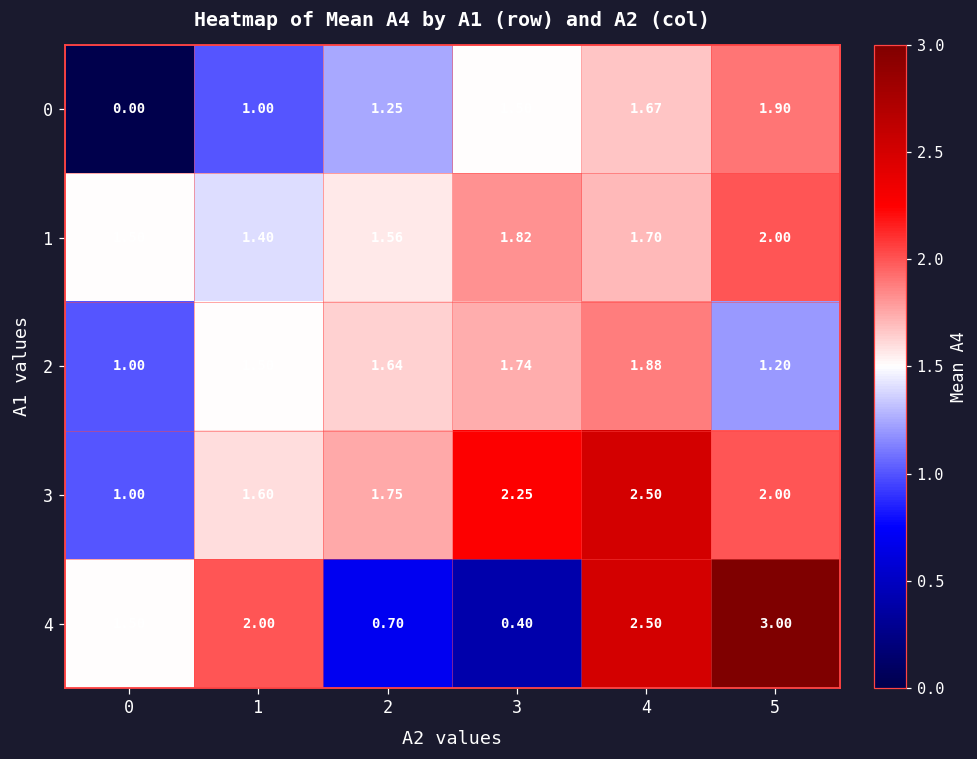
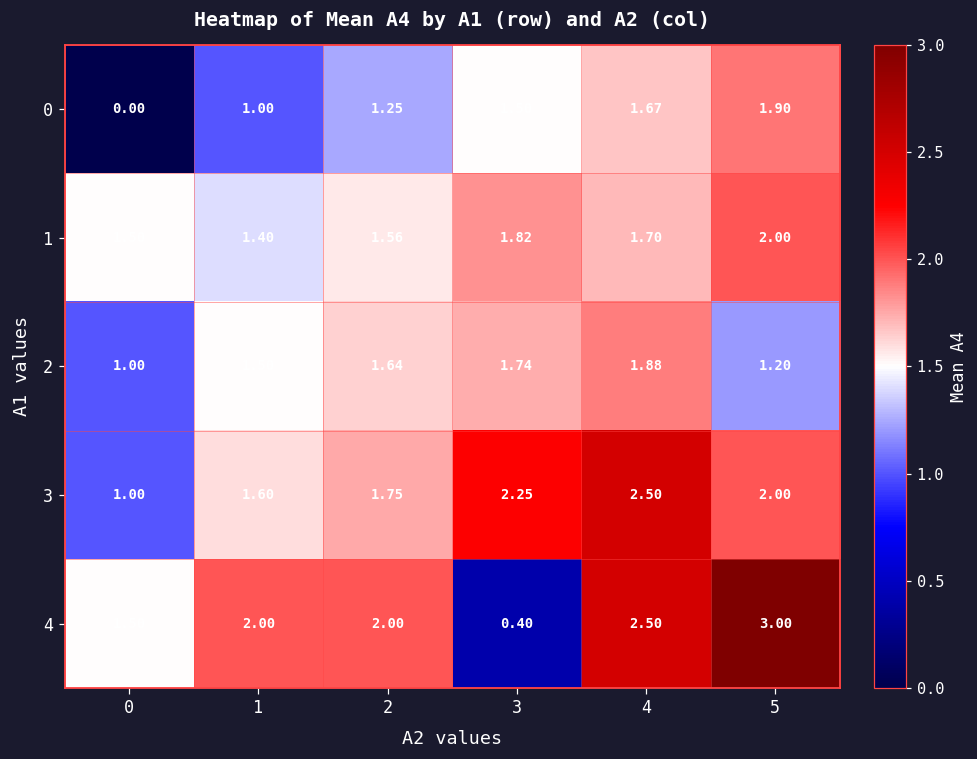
4, 2: 0.70 -> 2.00
